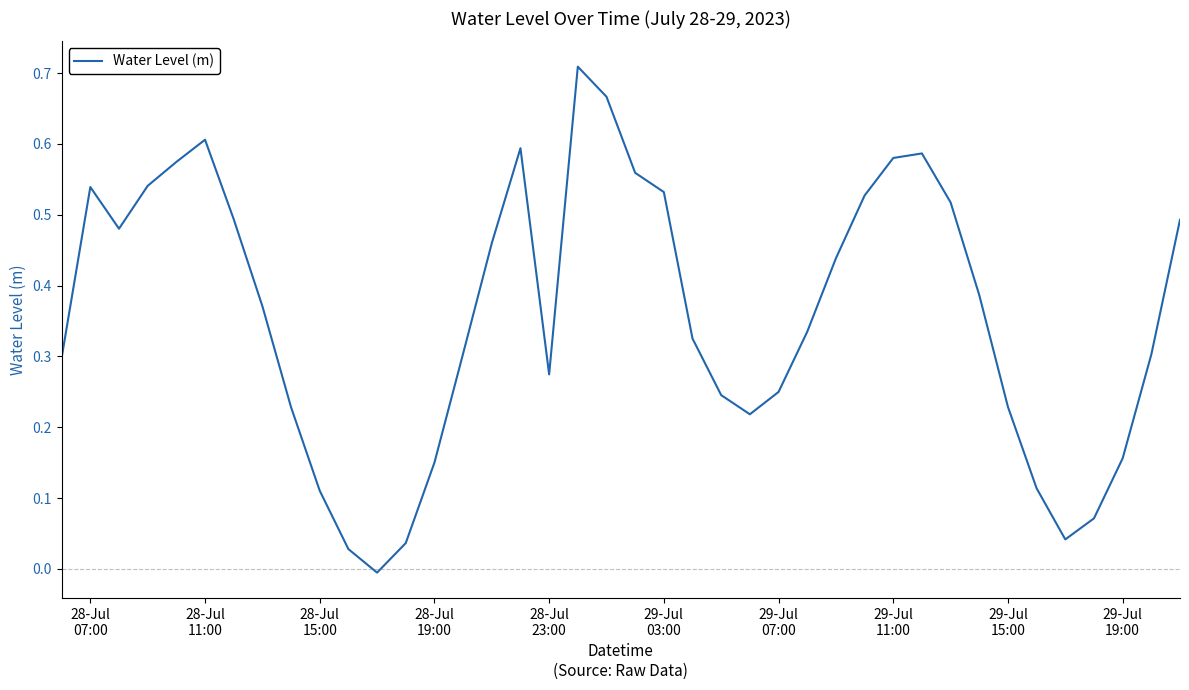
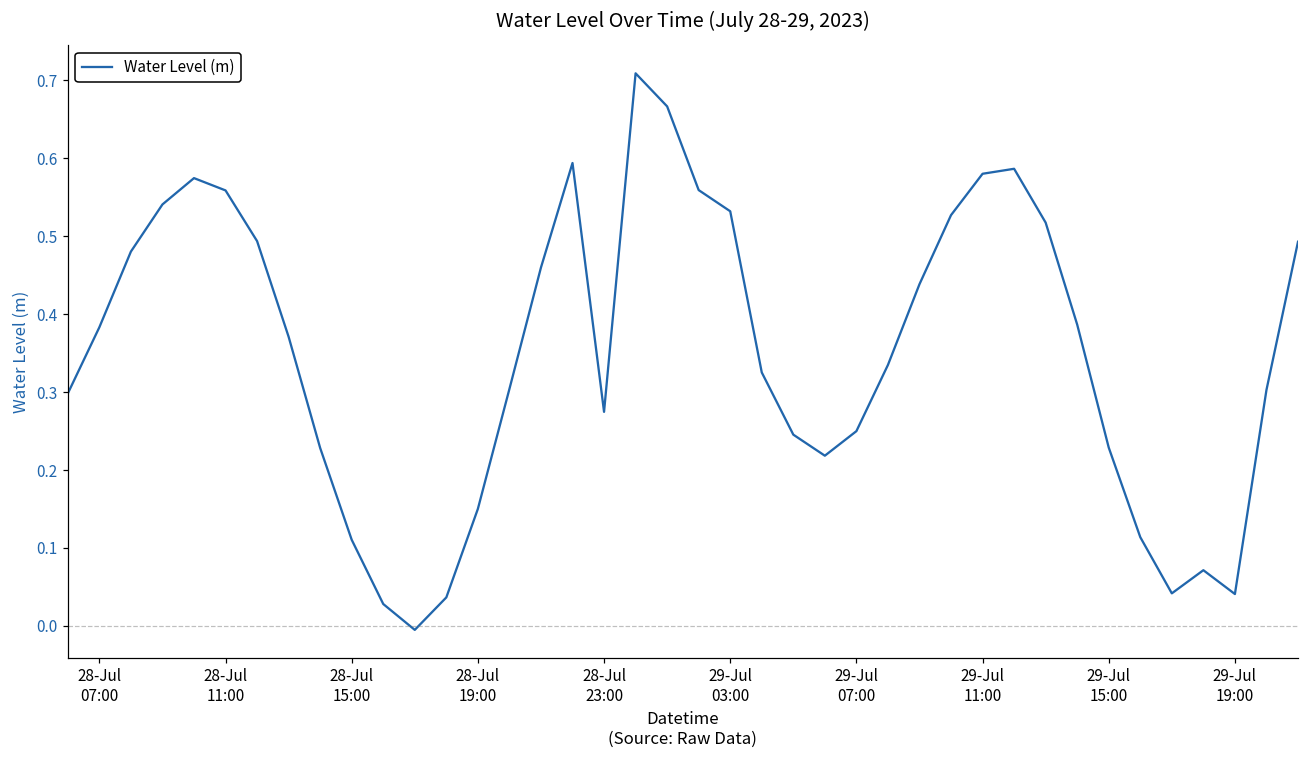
28-Jul 07:00: 0.54 -> 0.38
28-Jul 11:00: 0.61 -> 0.56
29-Jul 19:00: 0.16 -> 0.04
